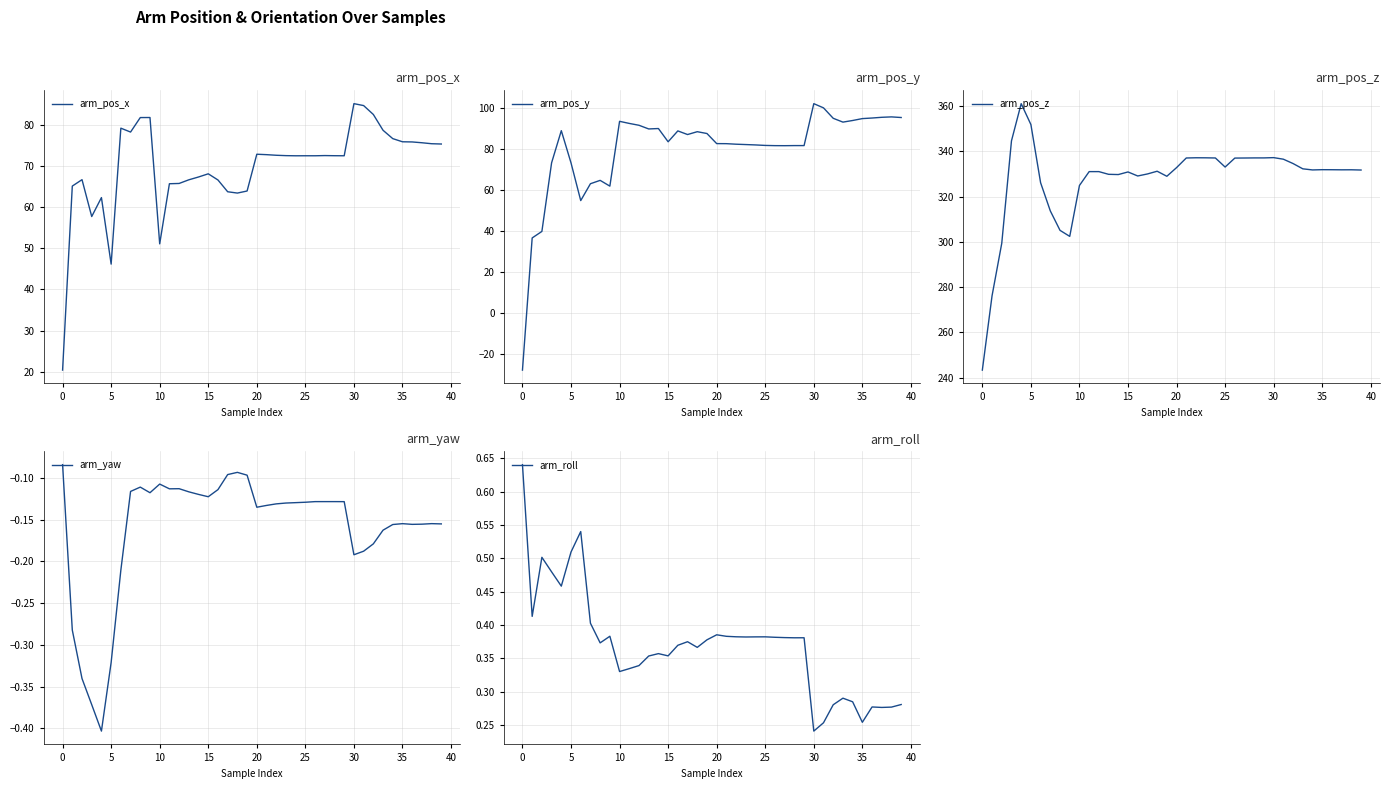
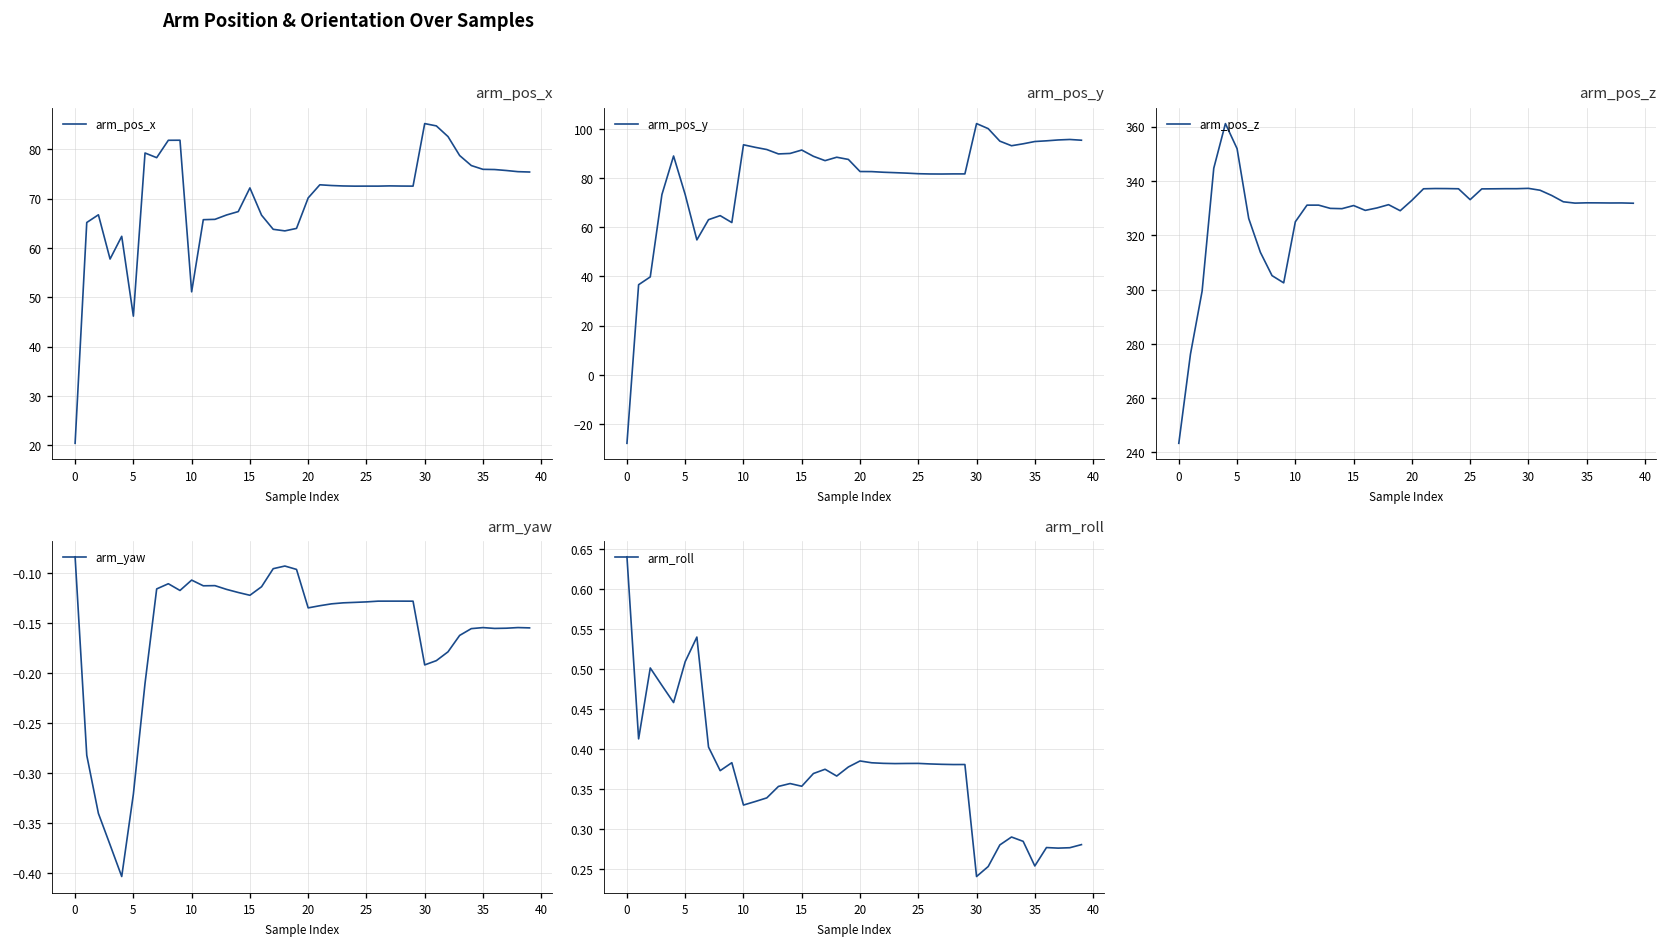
arm_pos_x, 15: 68 -> 72
arm_pos_x, 20: 73 -> 70
arm_pos_y, 15: 84 -> 91
